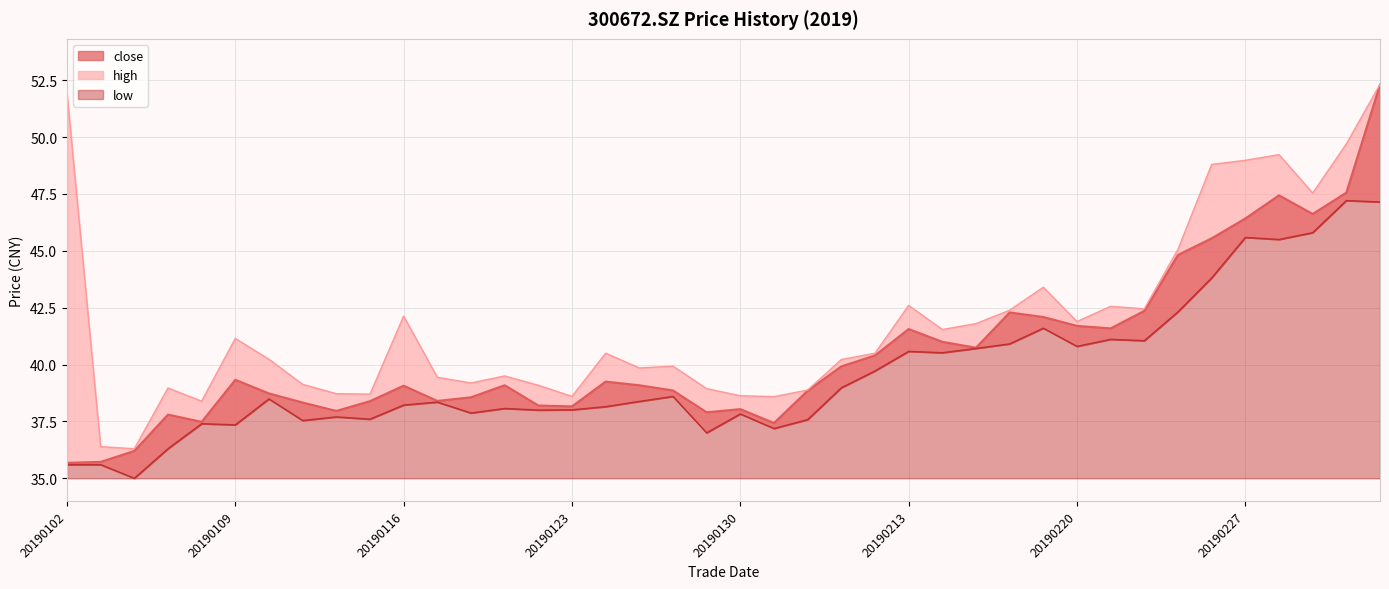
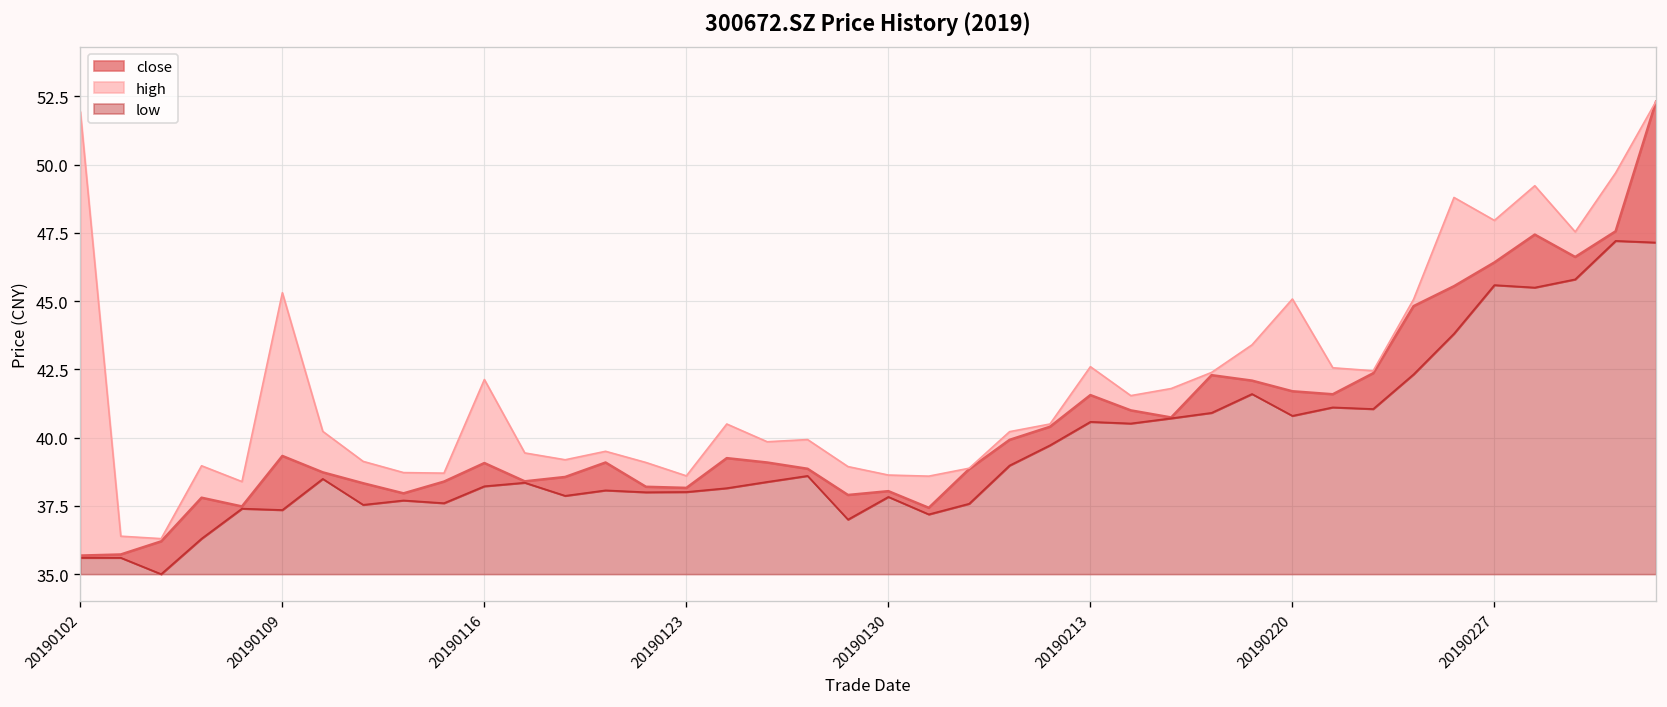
high, 20190109: 41.2 -> 45.3
high, 20190220: 41.9 -> 45.1
high, 20190227: 49.0 -> 48.0
